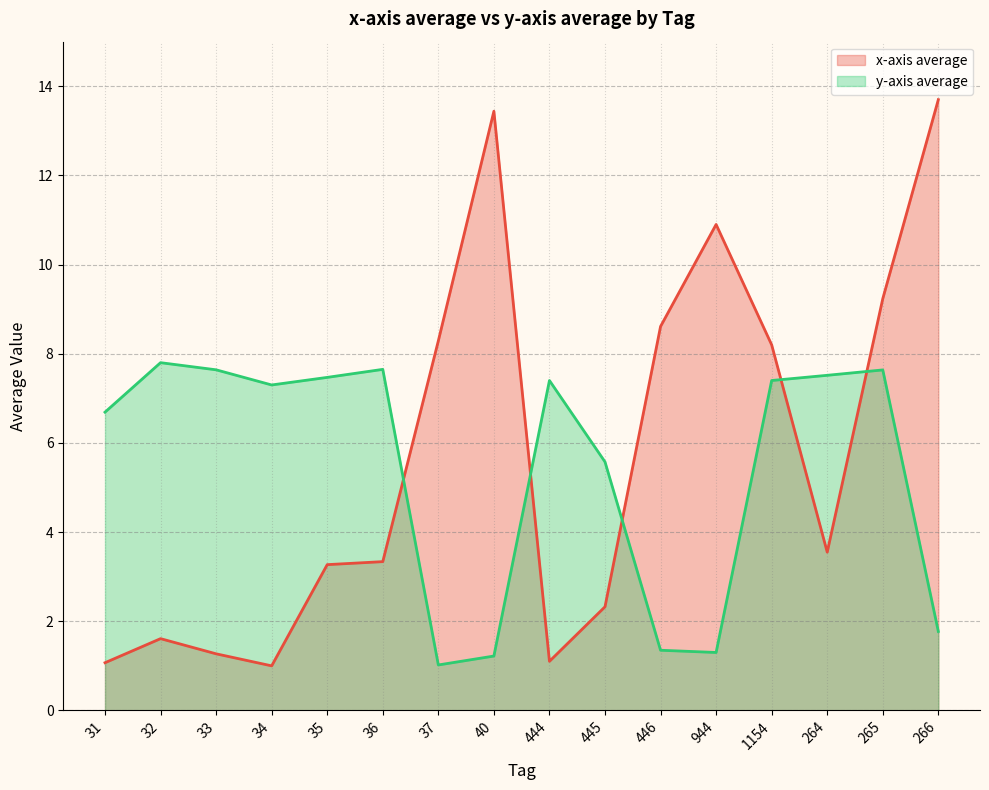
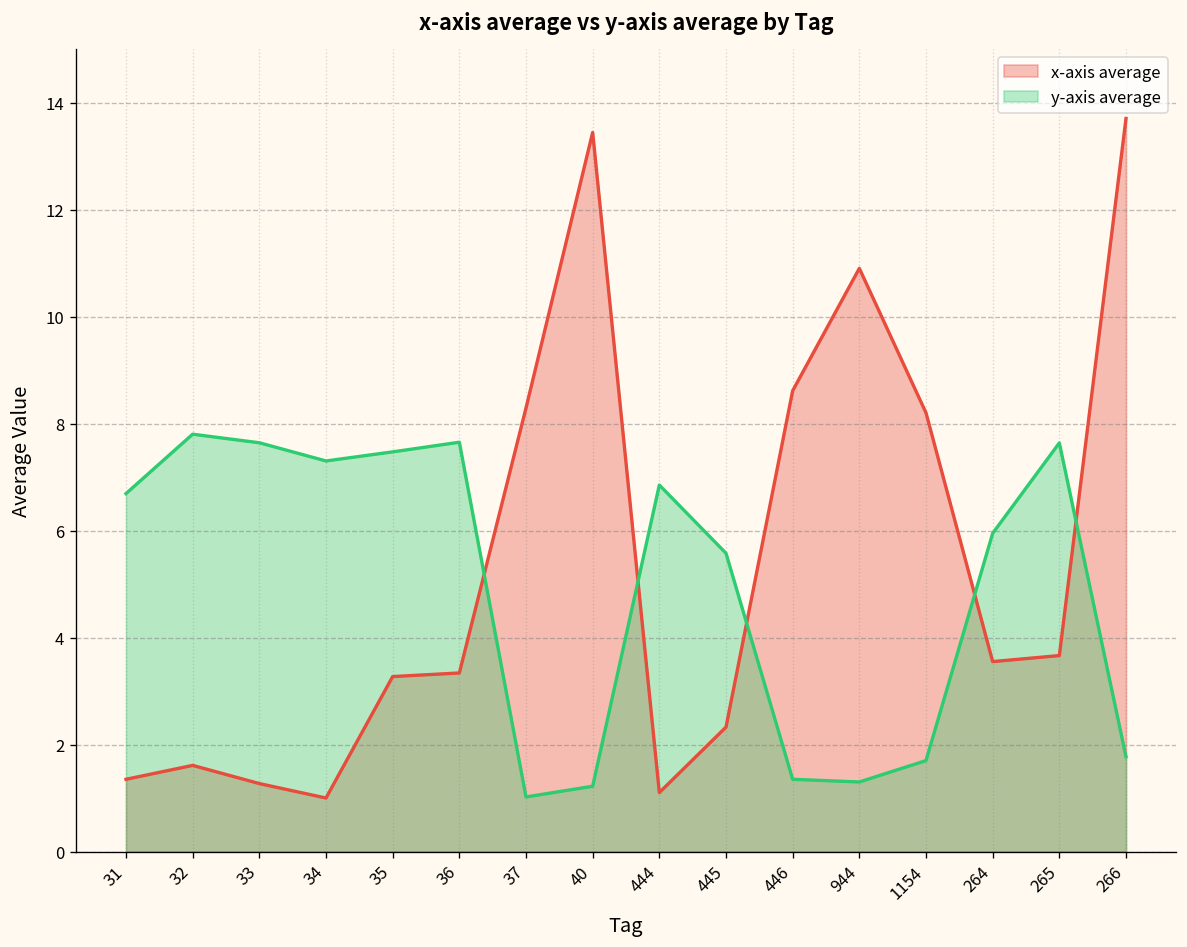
x-axis average, 31: 1.1 -> 1.4
y-axis average, 444: 7.4 -> 6.9
y-axis average, 1154: 7.4 -> 1.7
y-axis average, 264: 7.5 -> 5.9
x-axis average, 265: 9.2 -> 3.7
